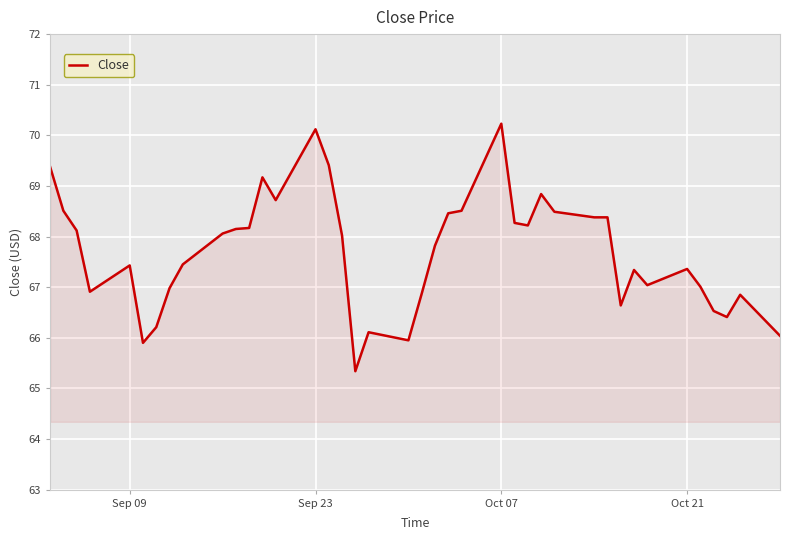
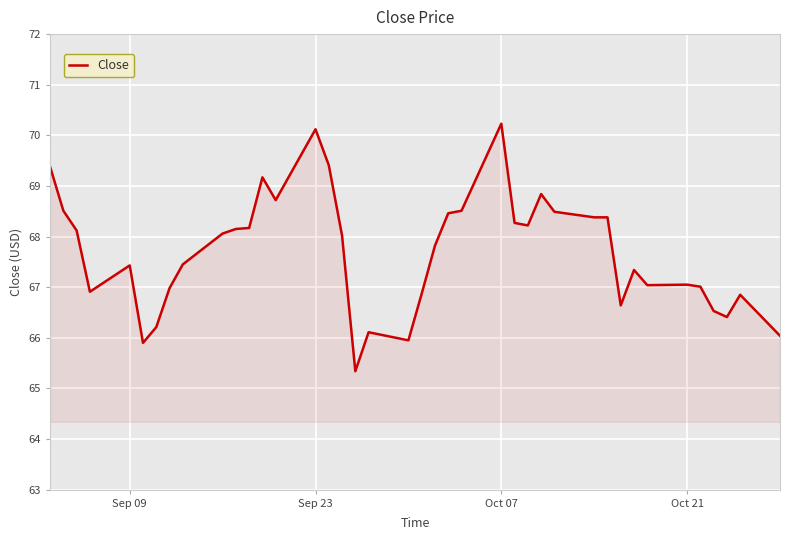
Oct 21: 67.4 -> 67.1
